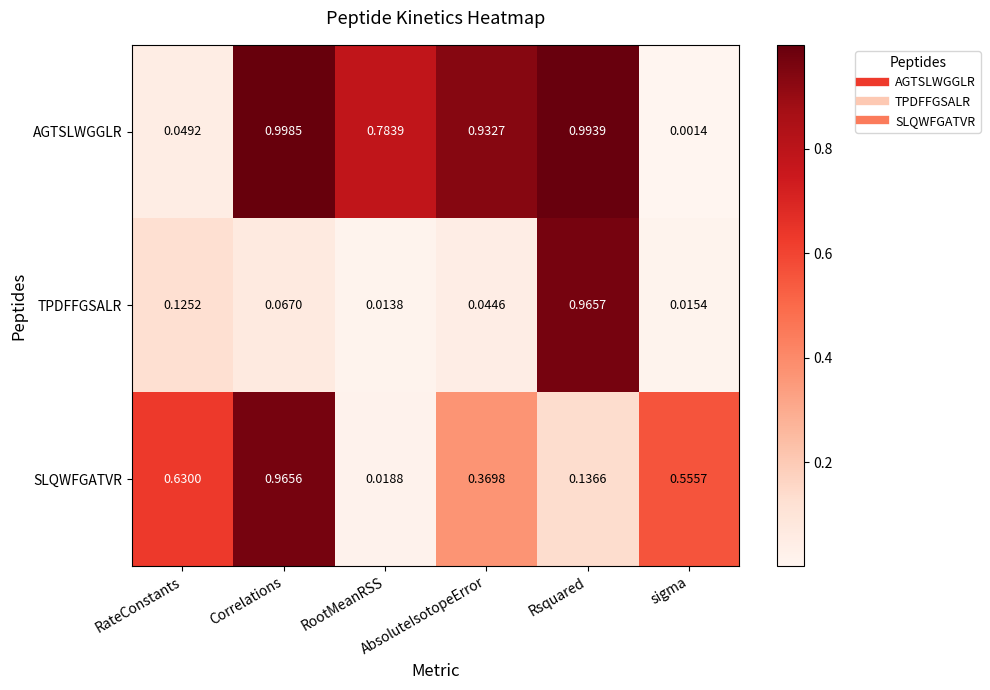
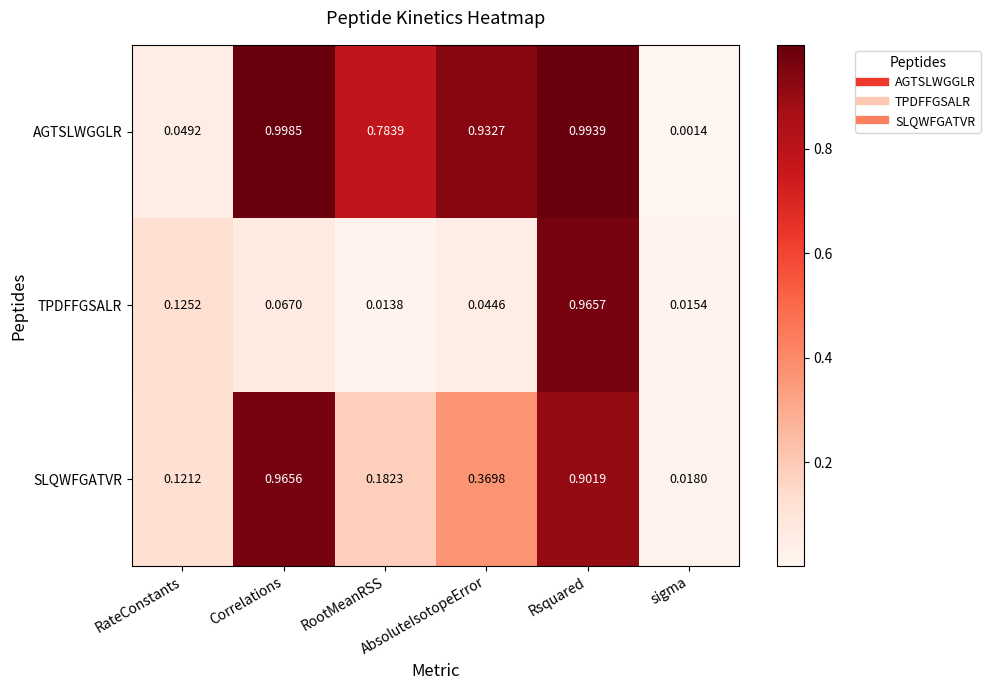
SLQWFGATVR, RateConstants: 0.6300 -> 0.1212
SLQWFGATVR, RootMeanRSS: 0.0188 -> 0.1823
SLQWFGATVR, Rsquared: 0.1366 -> 0.9019
SLQWFGATVR, sigma: 0.5557 -> 0.0180
